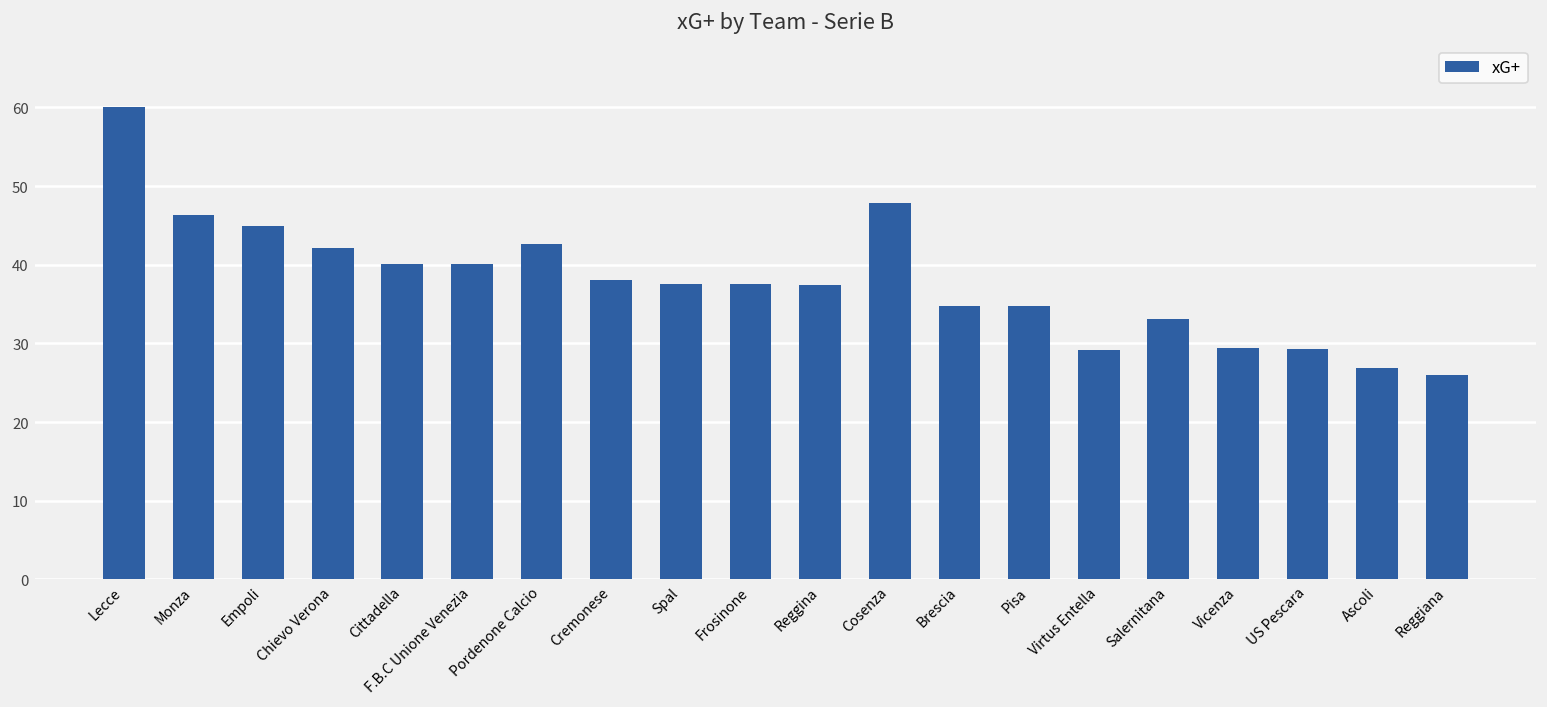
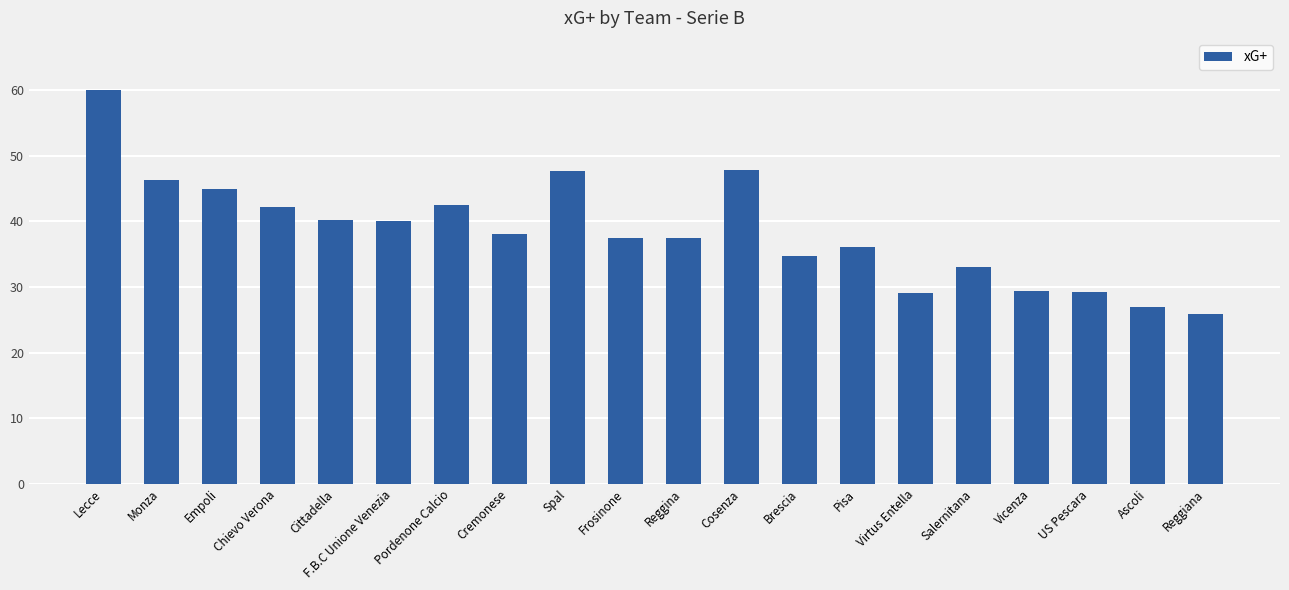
Spal: 38 -> 48
Pisa: 35 -> 36
